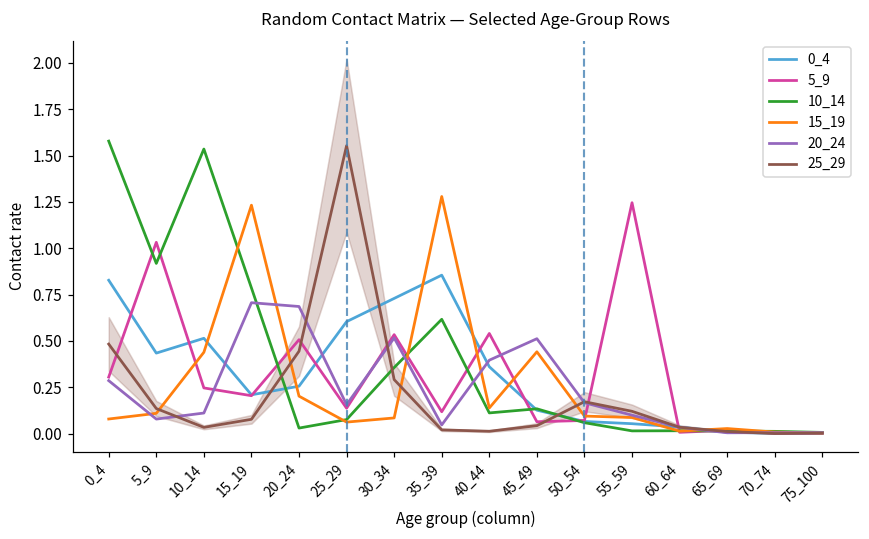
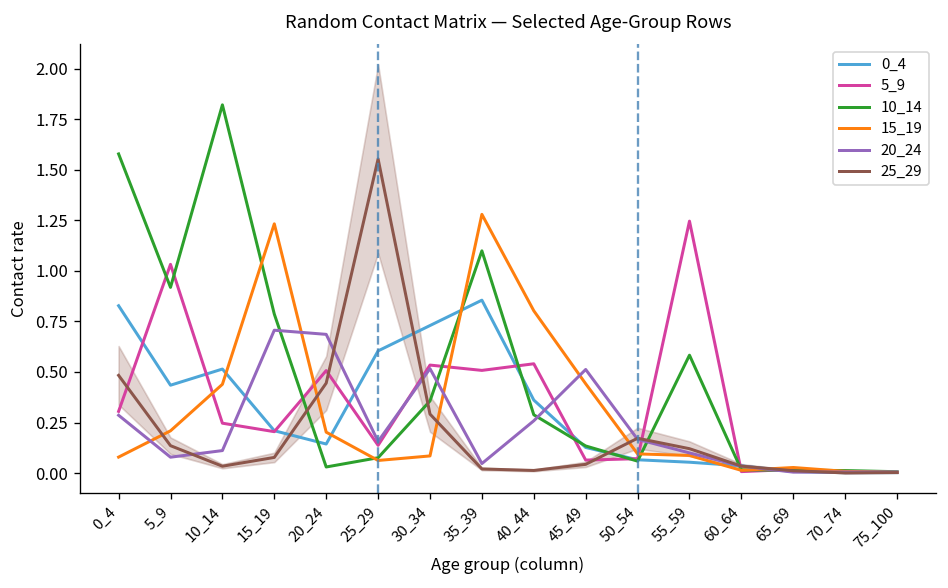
15_19, 5_9: 0.11 -> 0.21
10_14, 10_14: 1.54 -> 1.82
0_4, 20_24: 0.26 -> 0.14
5_9, 35_39: 0.12 -> 0.51
10_14, 35_39: 0.62 -> 1.10
10_14, 40_44: 0.11 -> 0.29
15_19, 40_44: 0.14 -> 0.80
20_24, 40_44: 0.40 -> 0.26
10_14, 55_59: 0.01 -> 0.58
